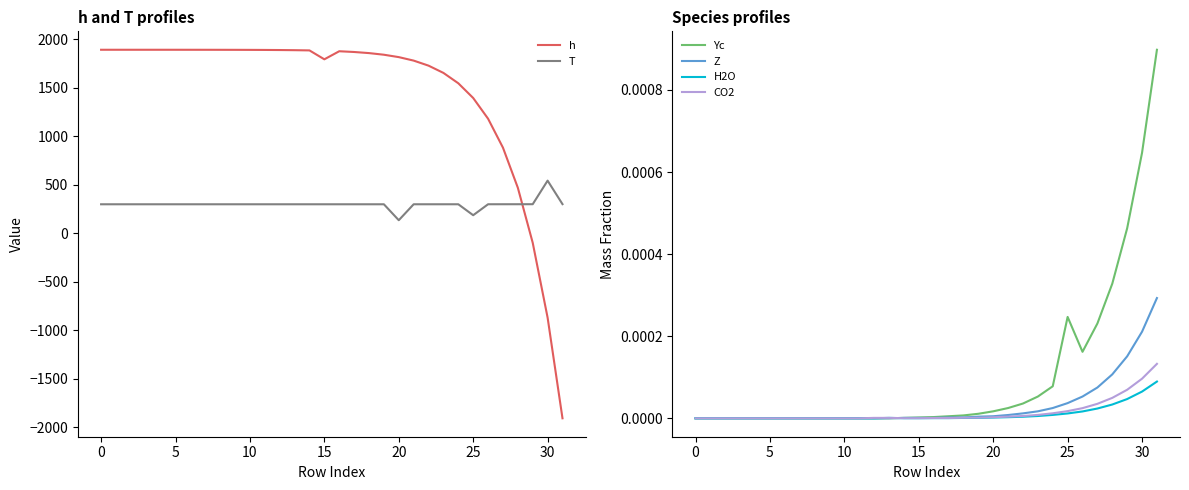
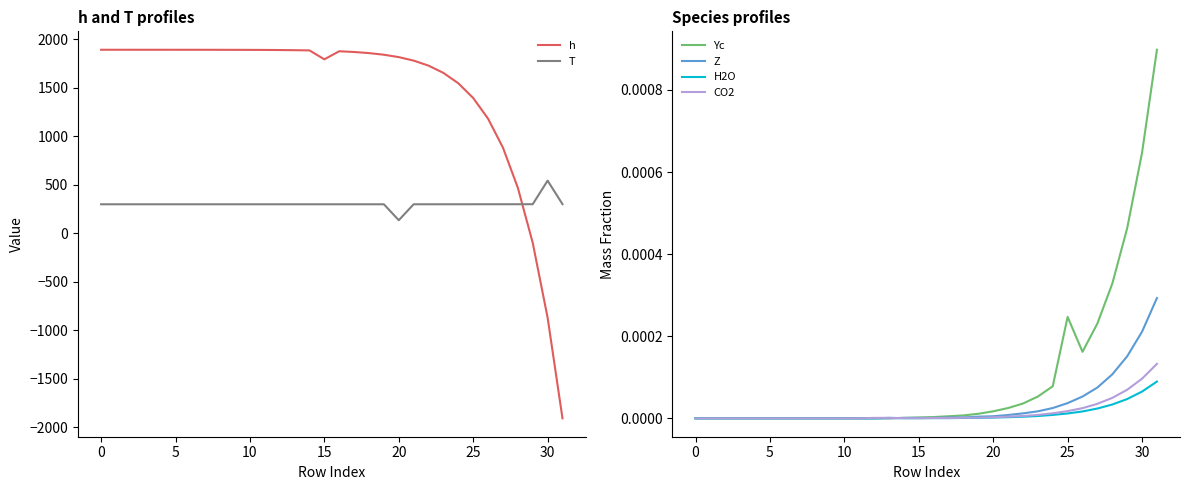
h and T profiles, T, 25: 200 -> 300
